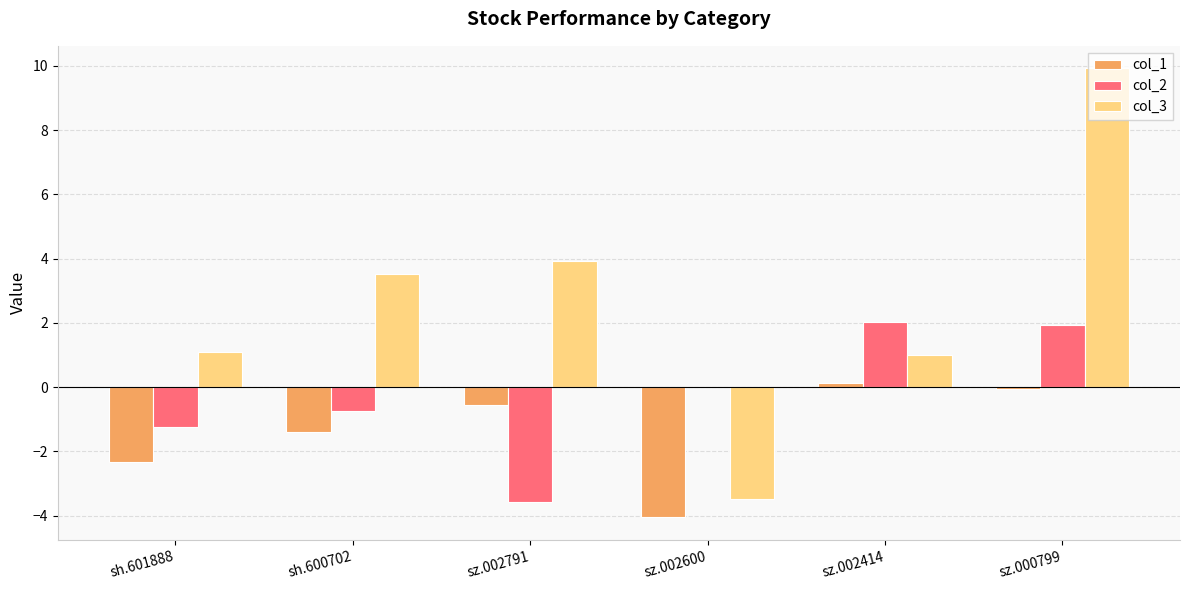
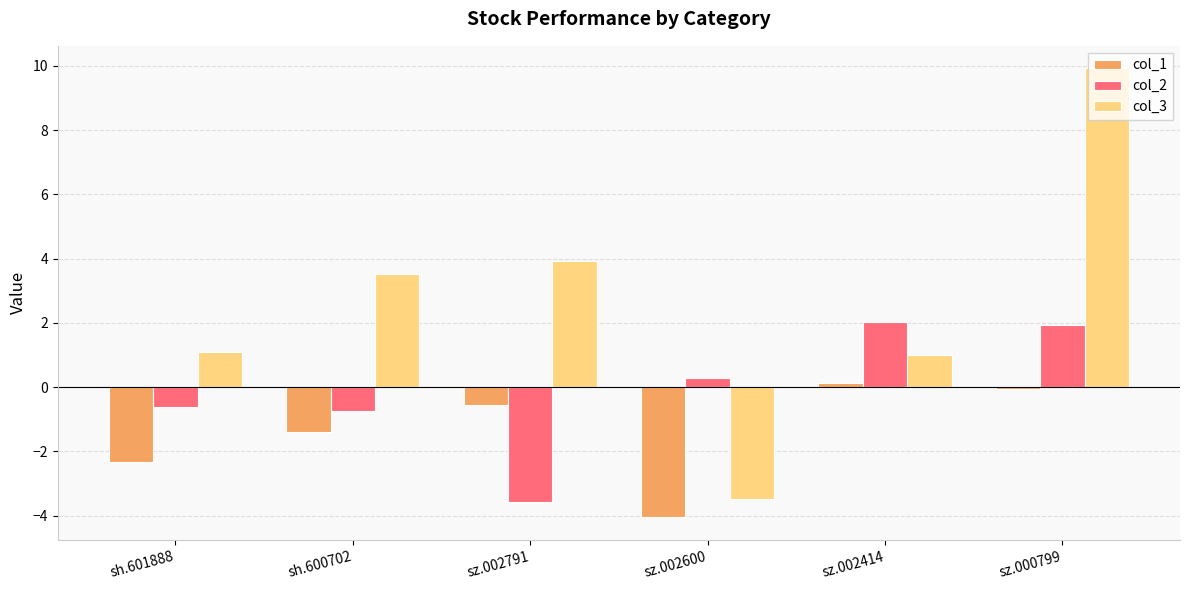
col_2, sh.601888: -1.2 -> -0.6
col_2, sz.002600: 0.0 -> 0.3
